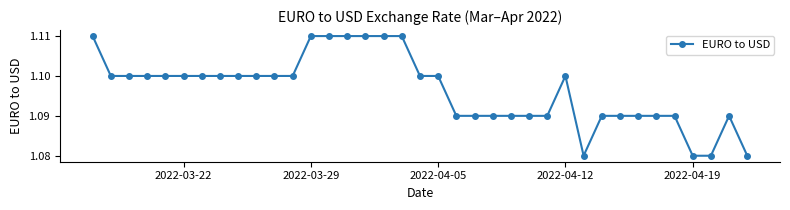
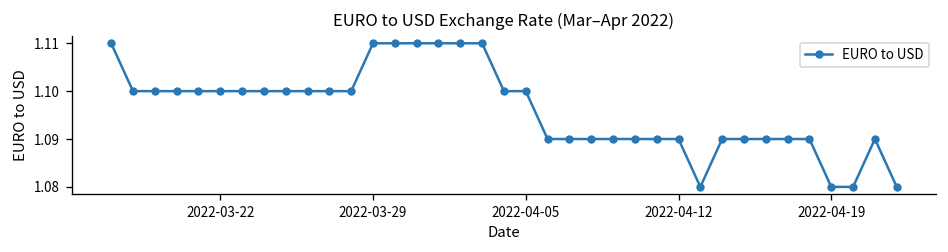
2022-04-12: 1.10 -> 1.09
